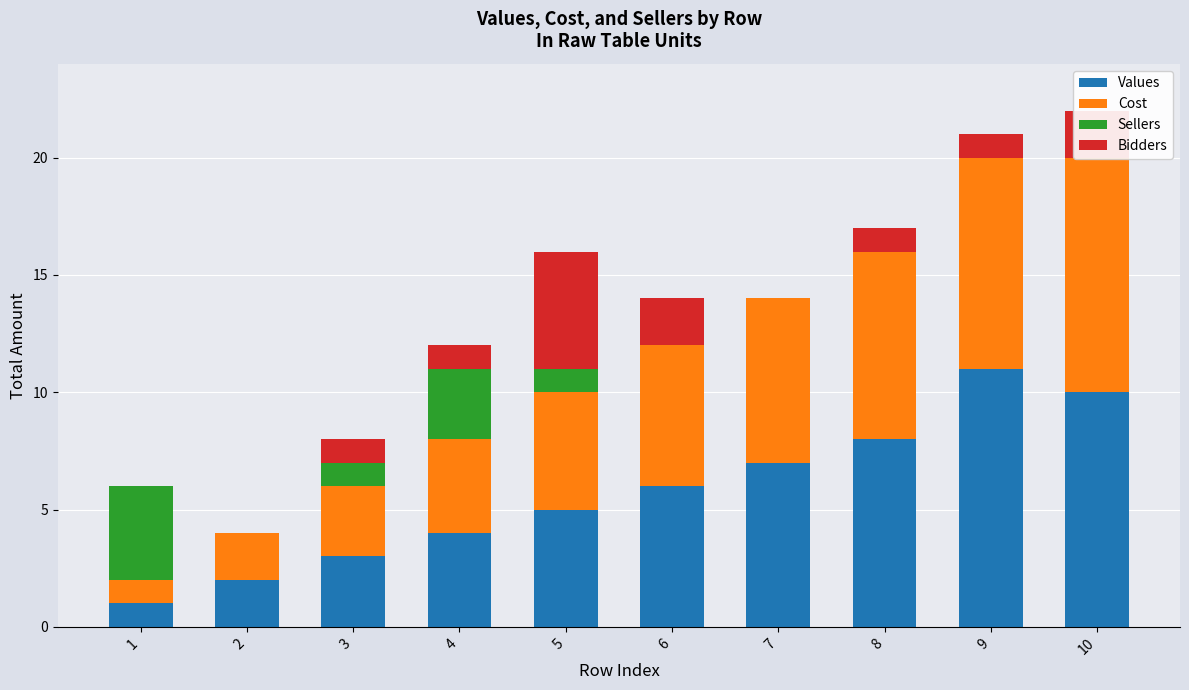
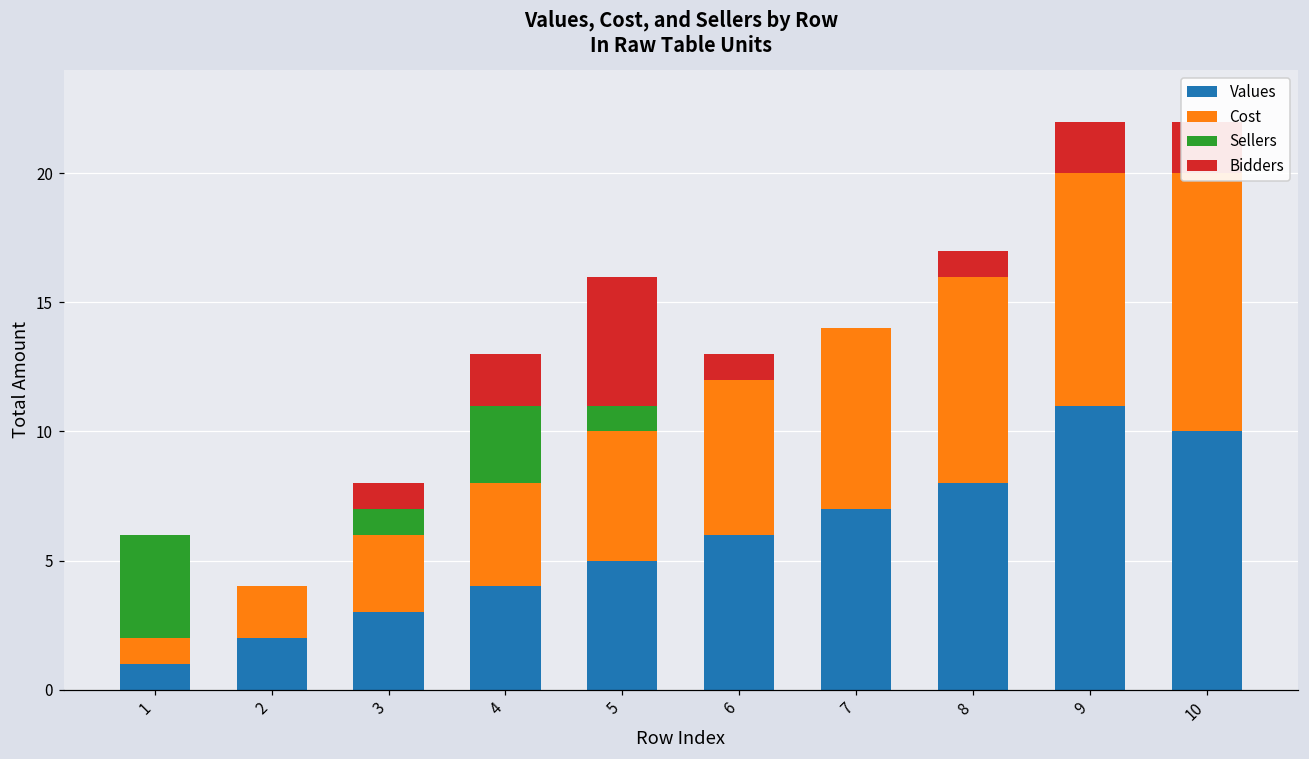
Bidders, 4: 1 -> 2
Bidders, 6: 2 -> 1
Bidders, 9: 1 -> 2
